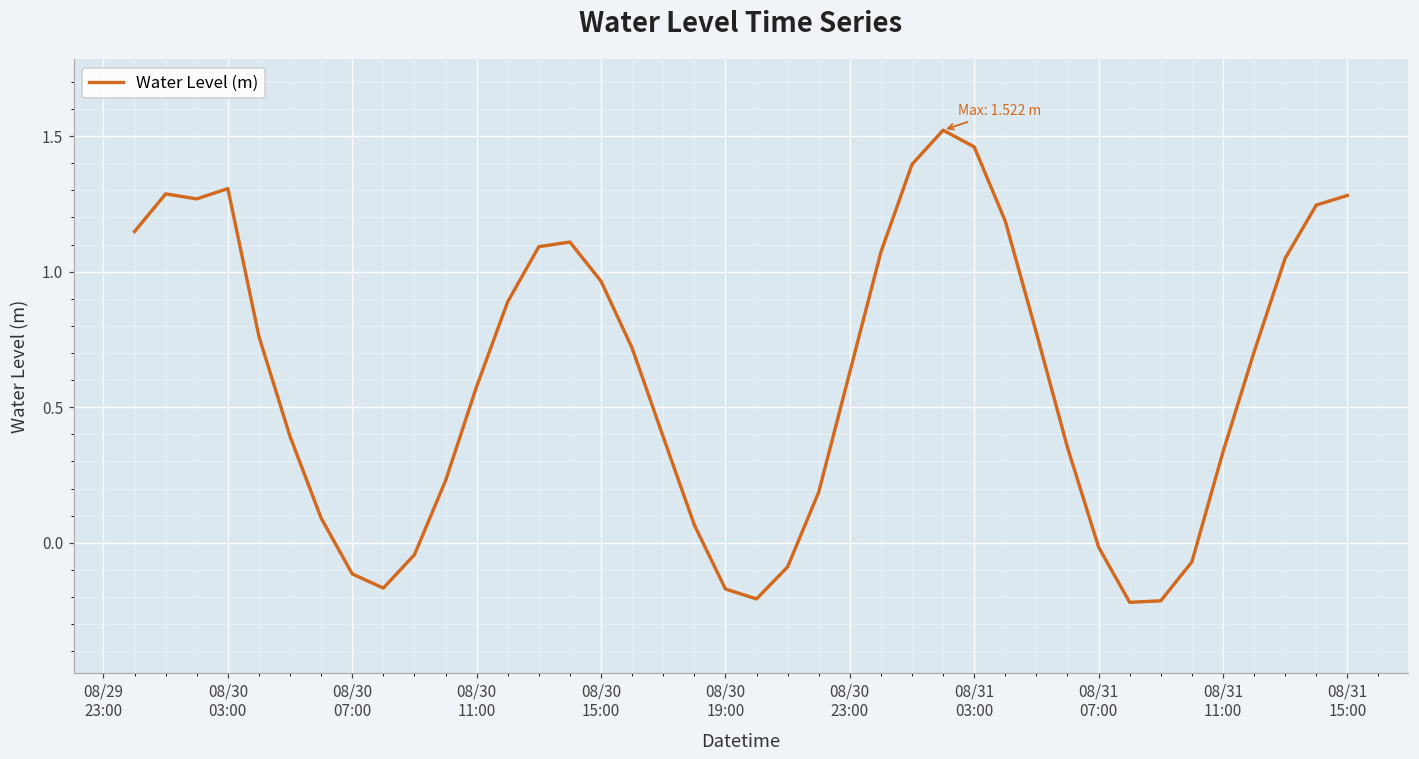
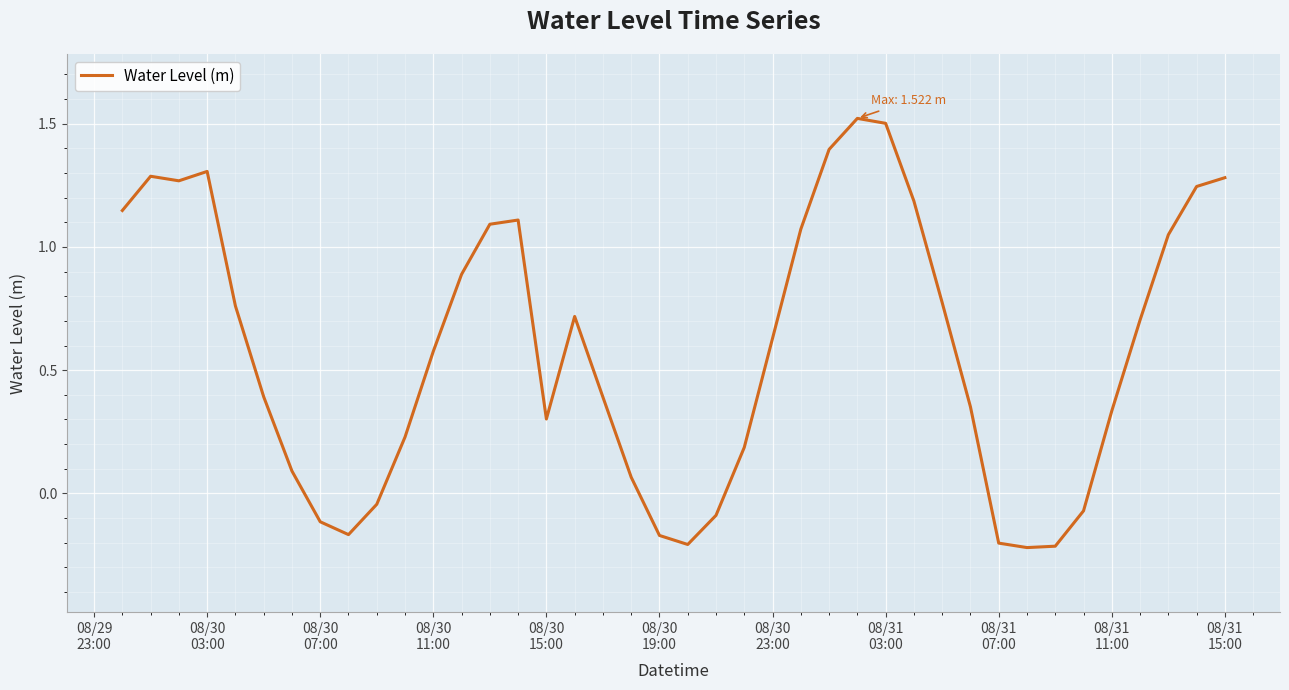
08/30 15:00: 0.96 -> 0.30
08/31 03:00: 1.46 -> 1.50
08/31 07:00: -0.02 -> -0.20
